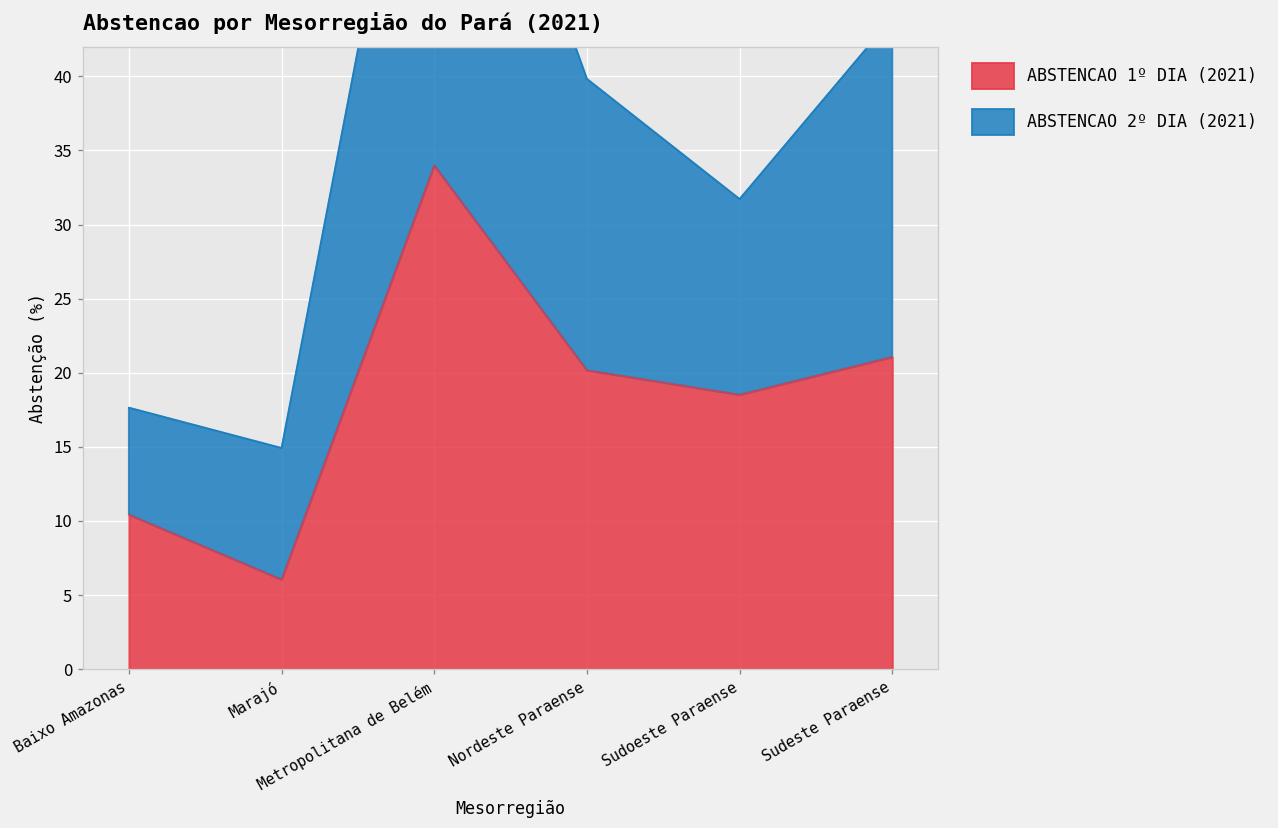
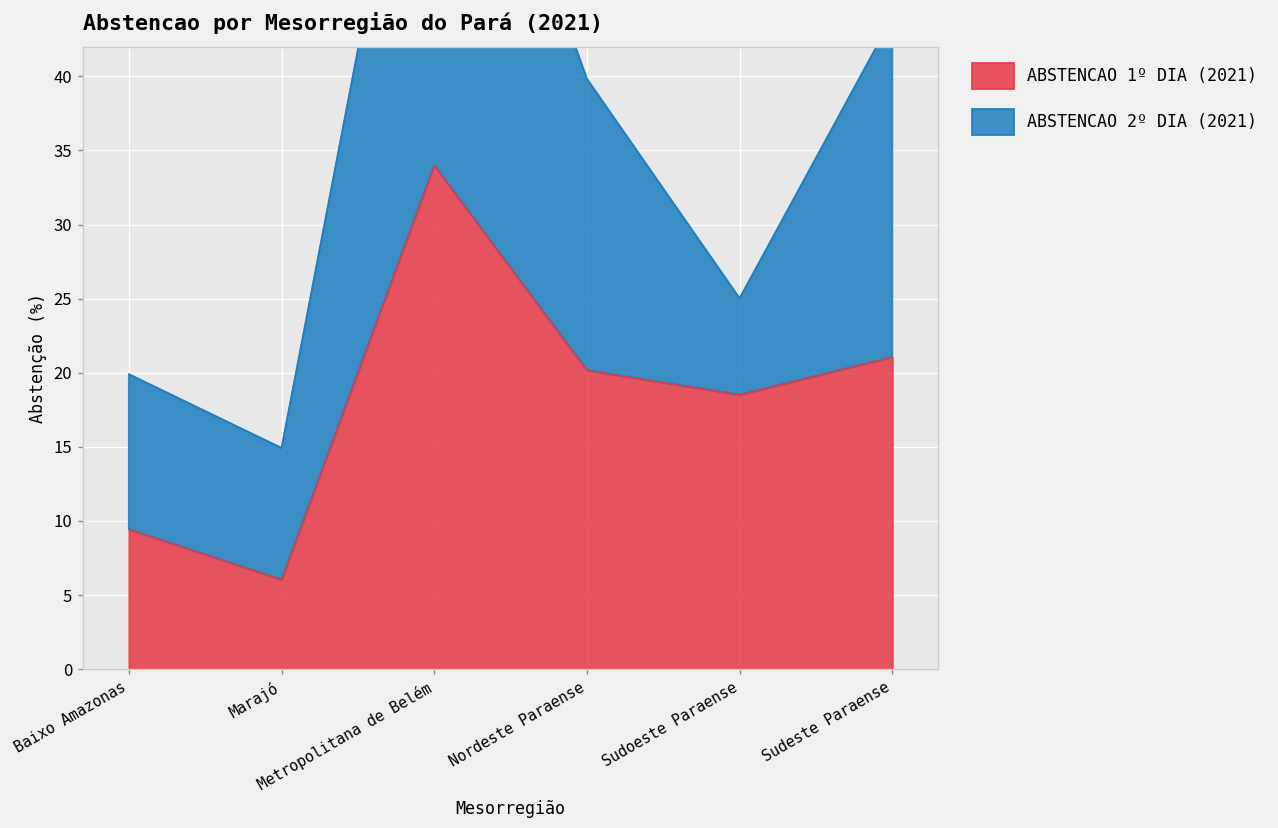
ABSTENCAO 1º DIA (2021), Baixo Amazonas: 10.4 -> 9.4
ABSTENCAO 2º DIA (2021), Baixo Amazonas: 7.2 -> 10.5
ABSTENCAO 2º DIA (2021), Sudoeste Paraense: 13.2 -> 6.5
